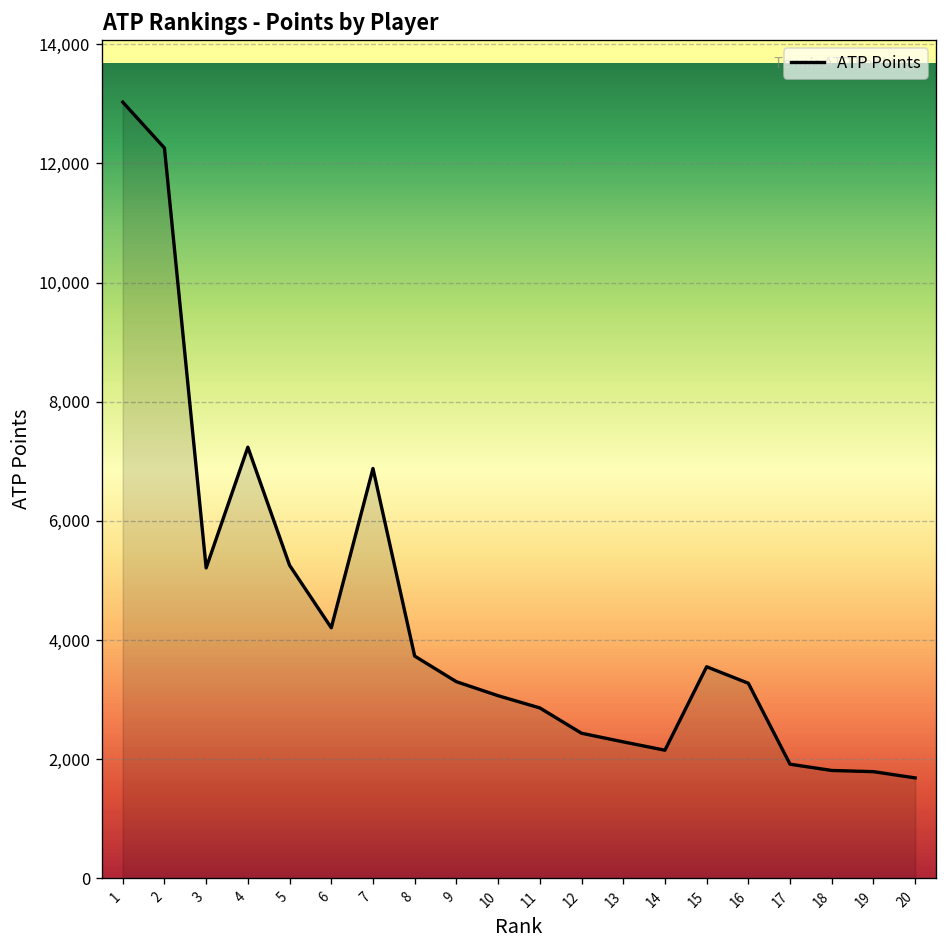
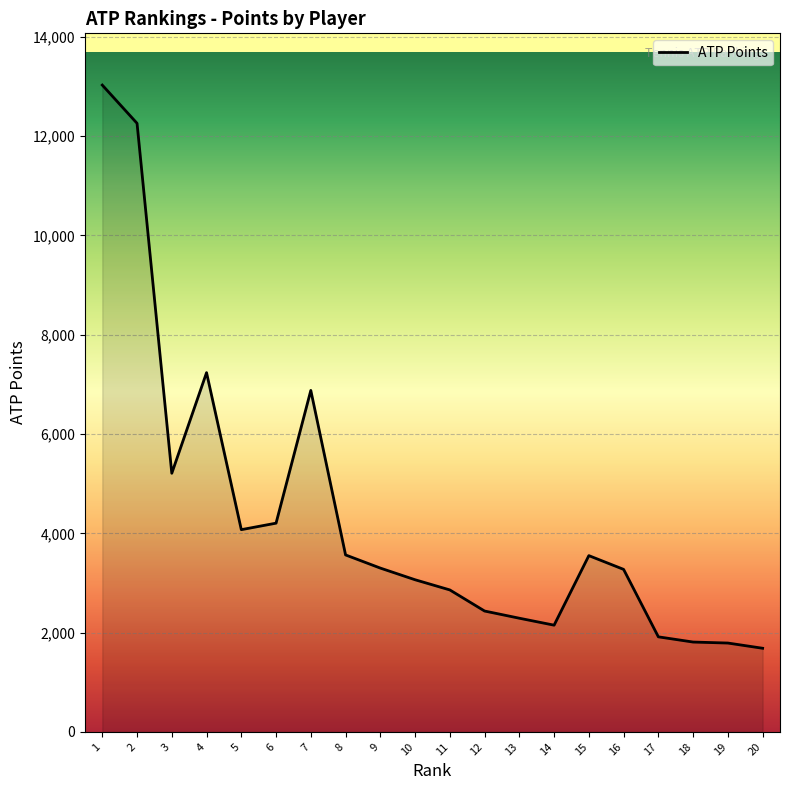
5: 5,300 -> 4,100
8: 3,700 -> 3,600
